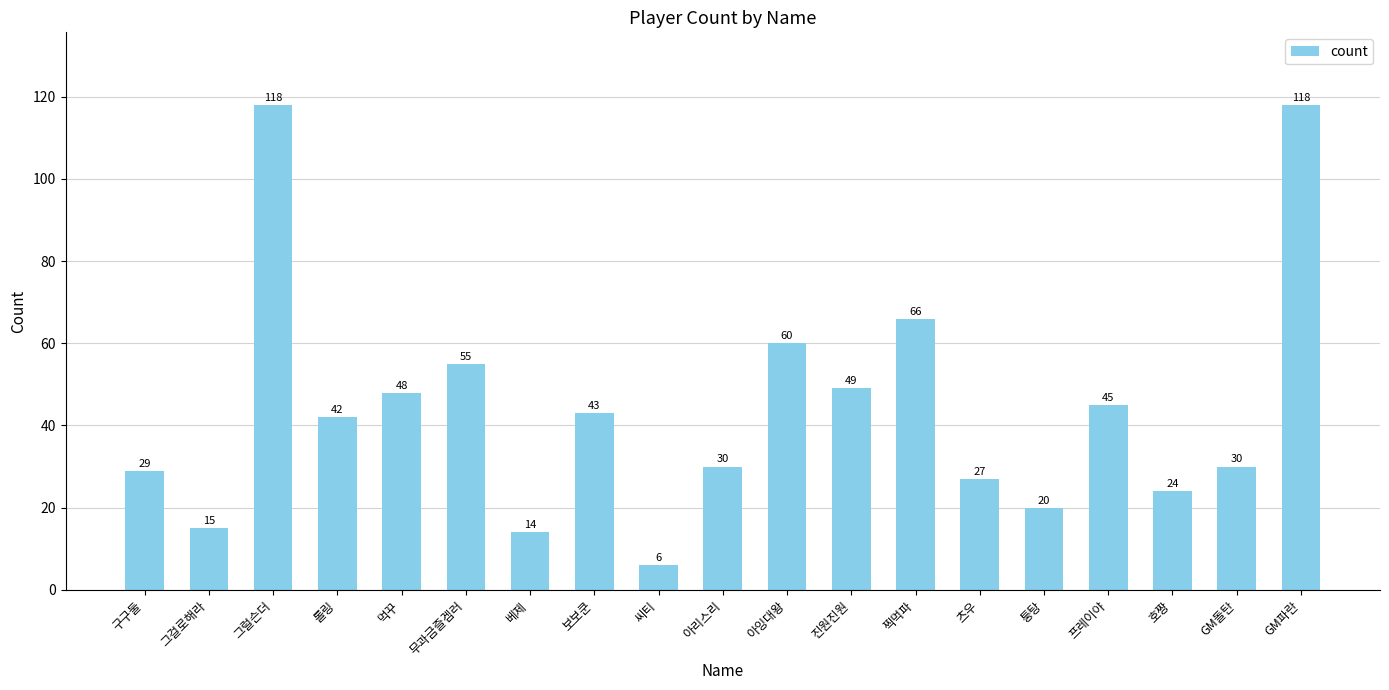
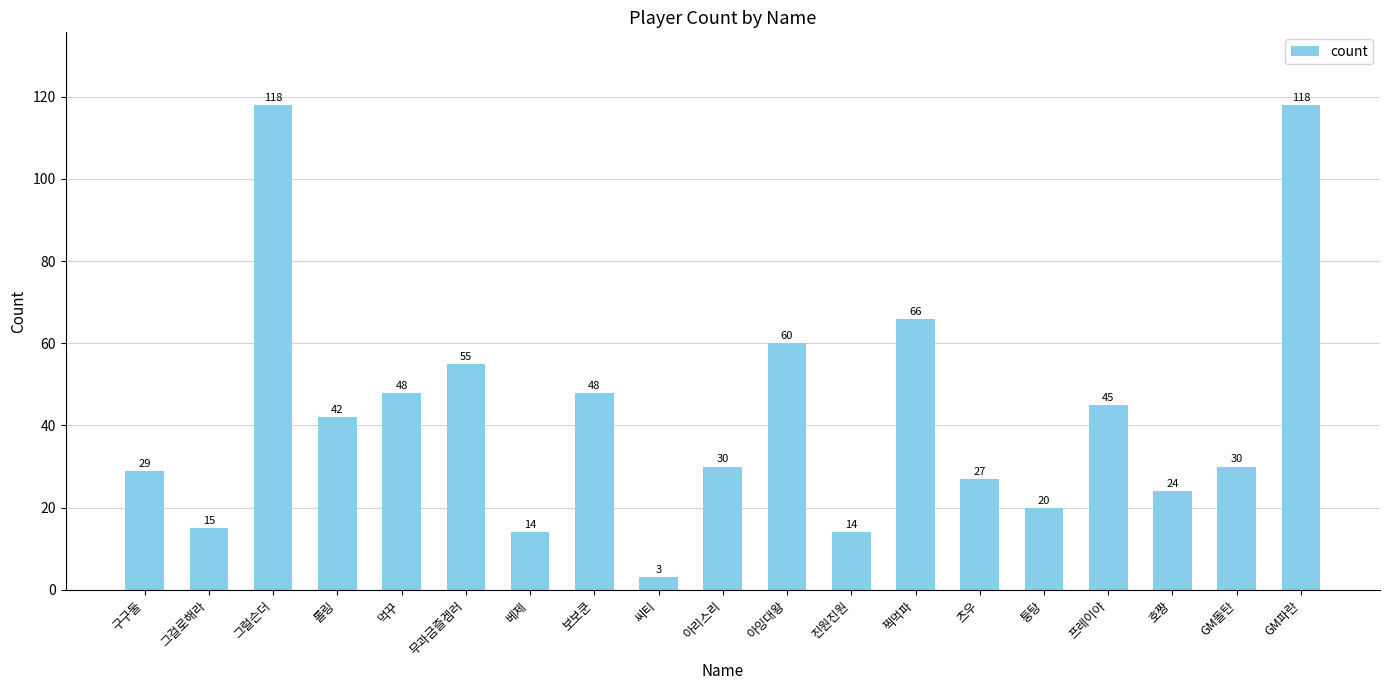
보보쿤: 43 -> 48
씨티: 6 -> 3
진원진원: 49 -> 14
